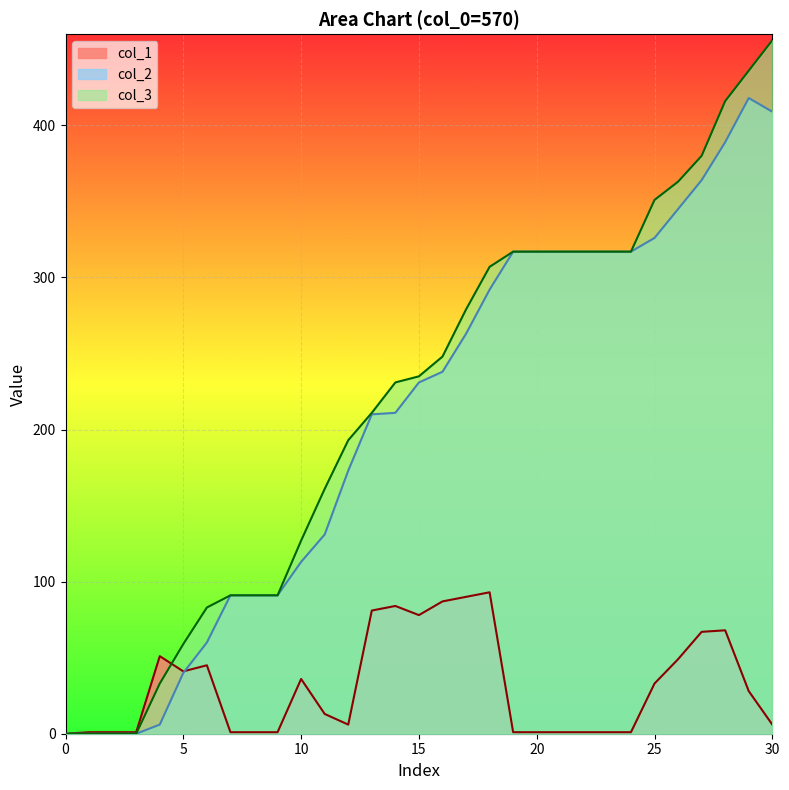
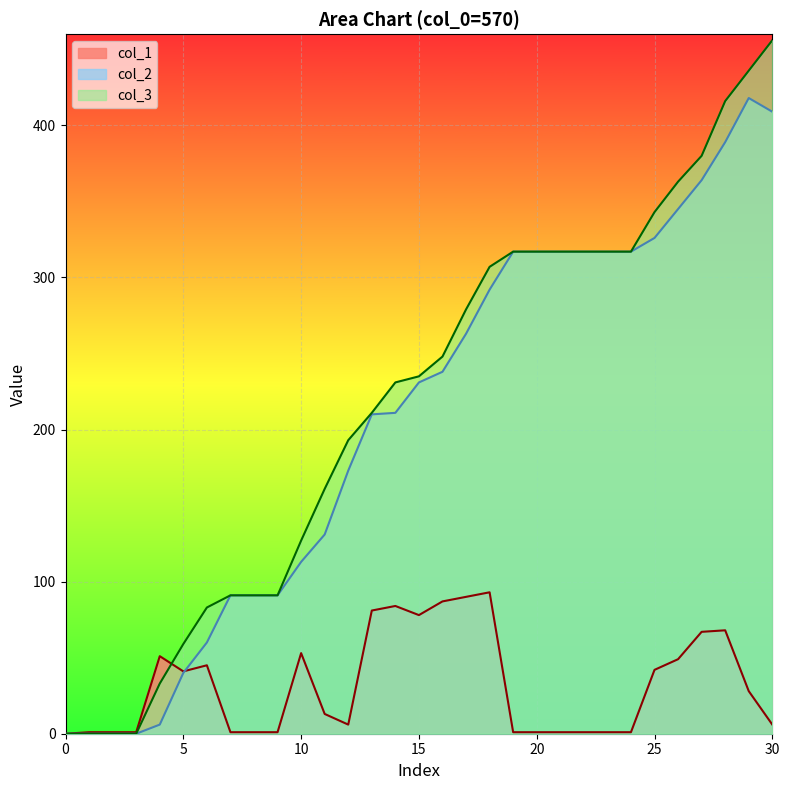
col_1, 10: 36 -> 53
col_1, 25: 33 -> 42
col_3, 25: 351 -> 343
